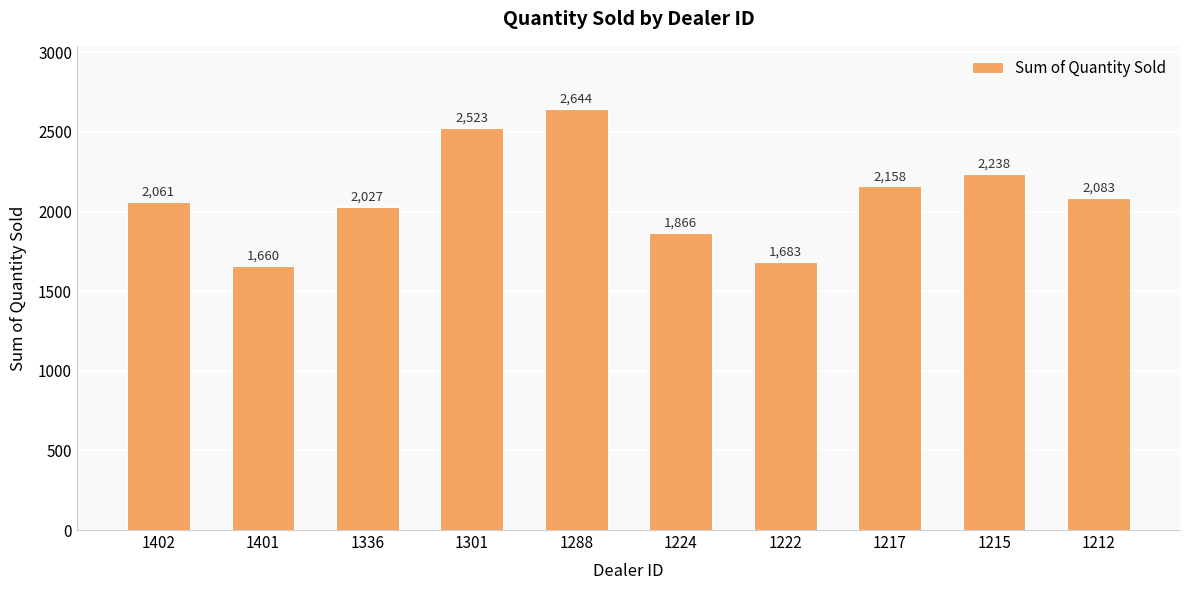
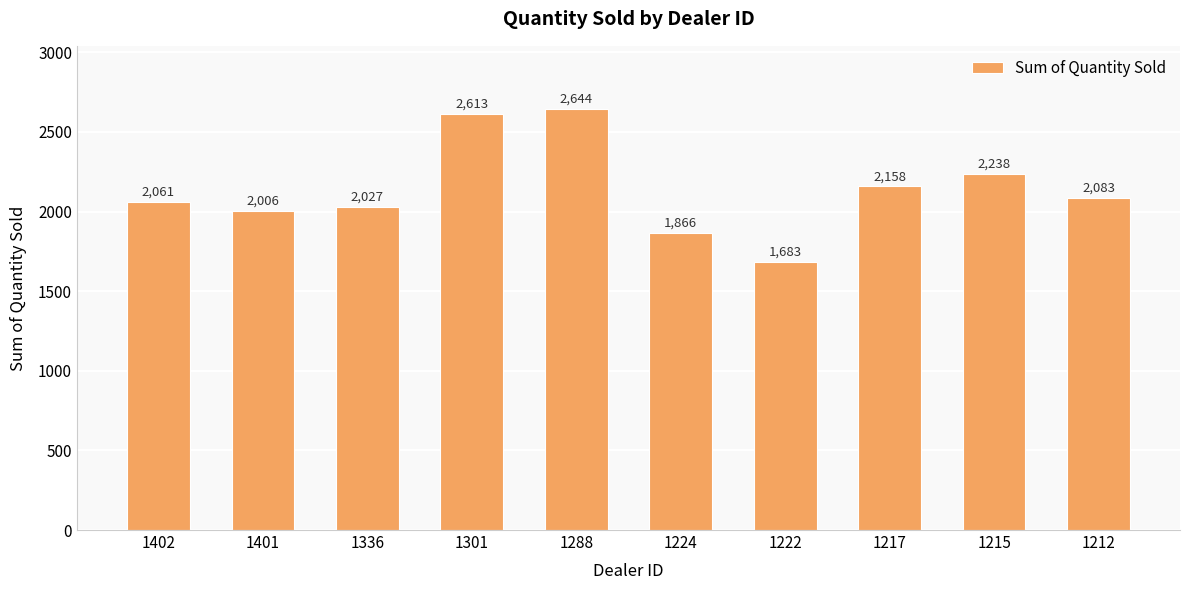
1401: 1,660 -> 2,006
1301: 2,523 -> 2,613
